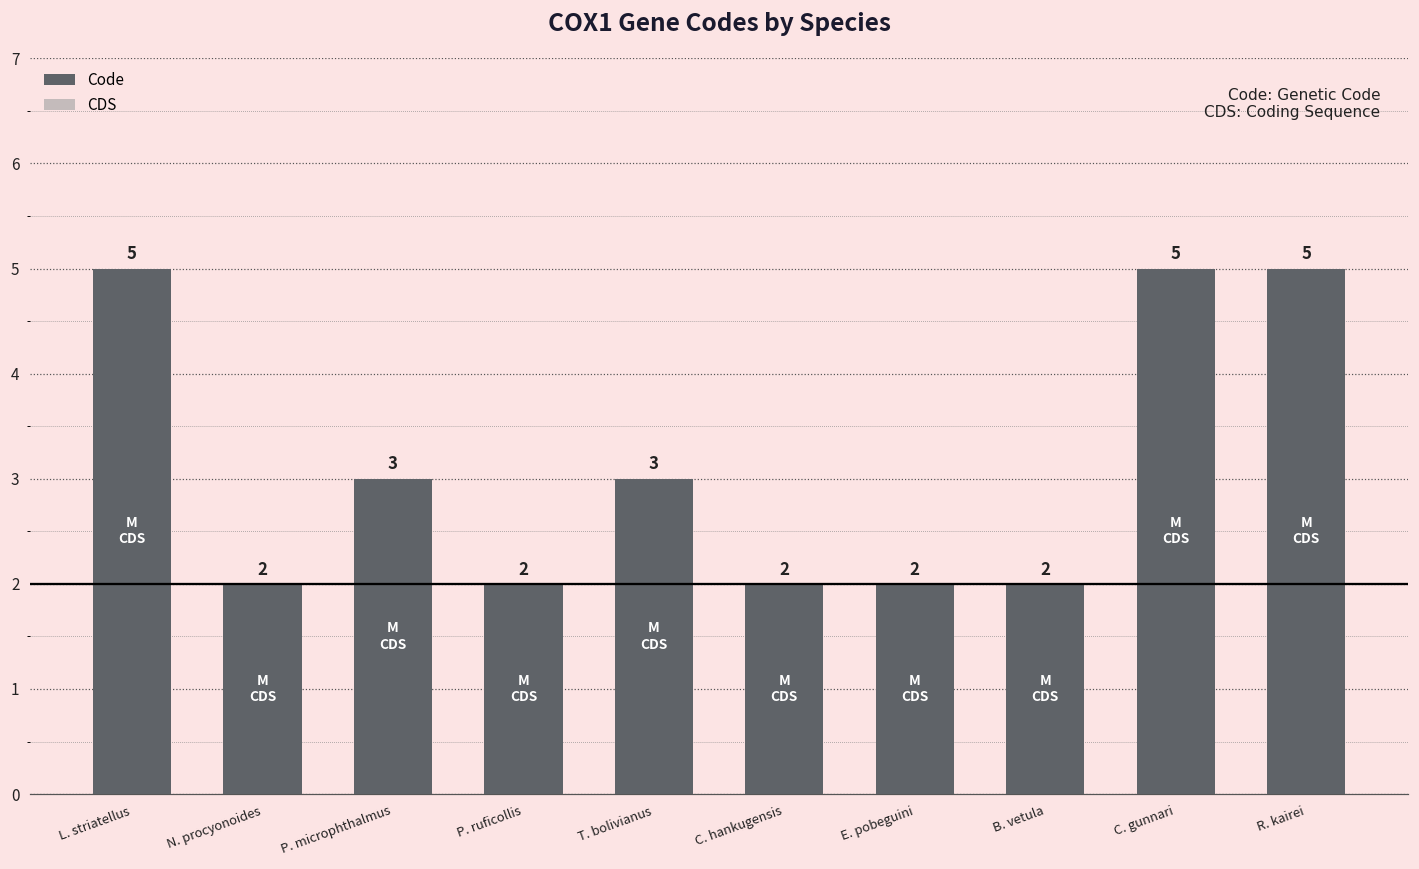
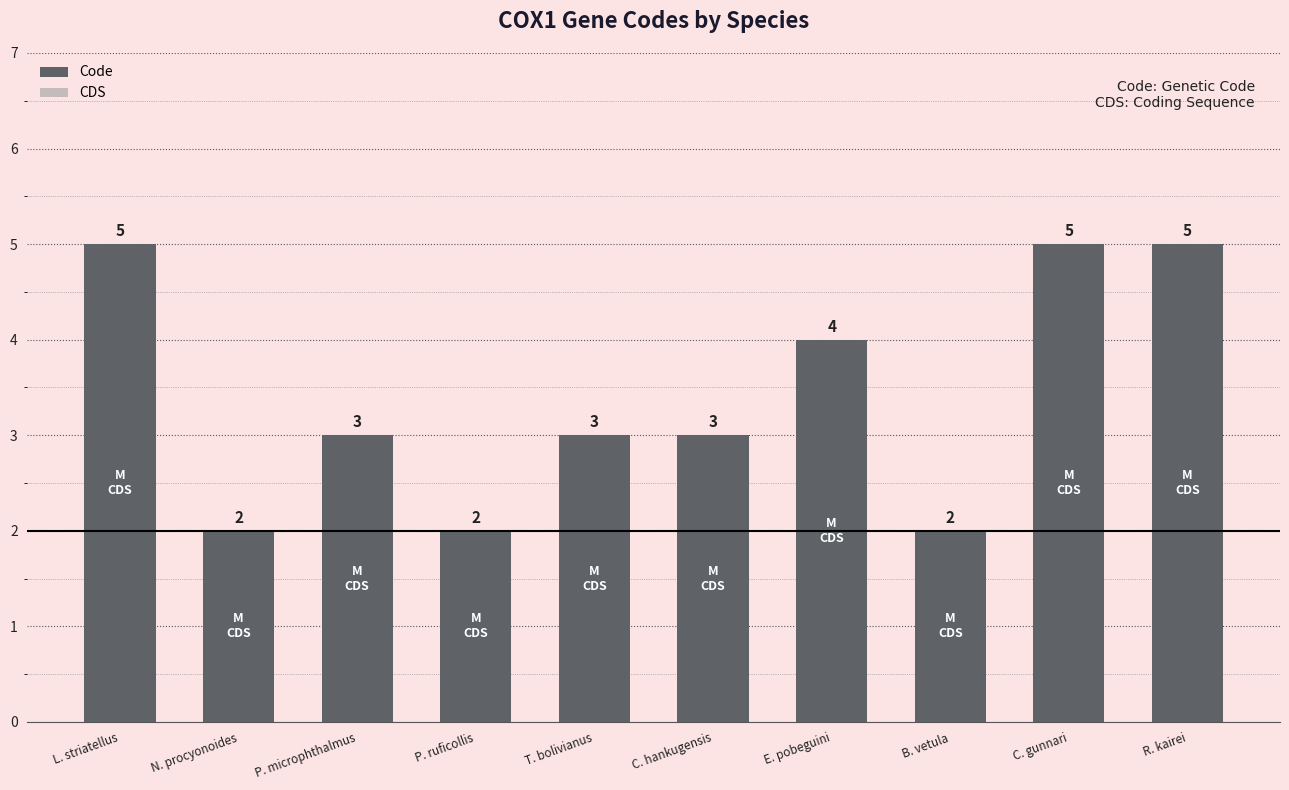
Code, C. hankugensis: 2 -> 3
Code, E. pobeguini: 2 -> 4
